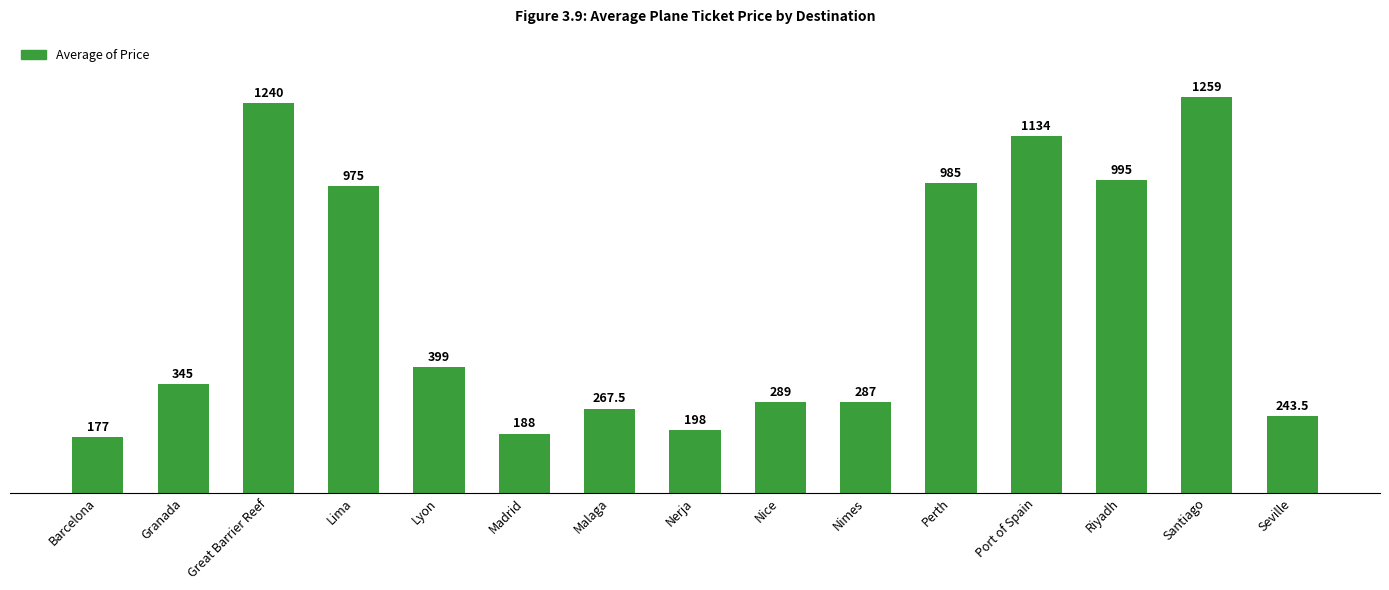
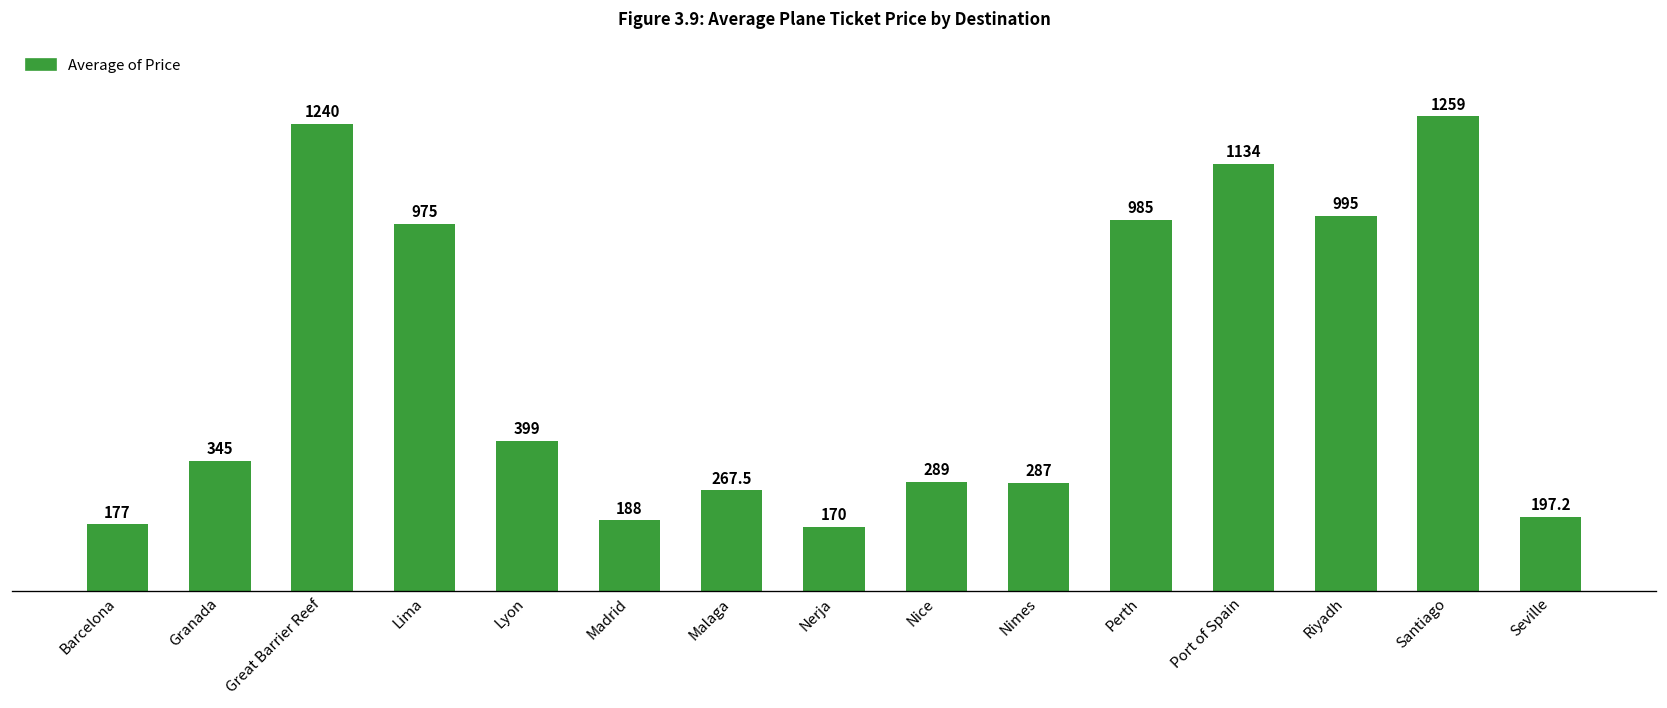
Nerja: 198 -> 170
Seville: 243.5 -> 197.2
